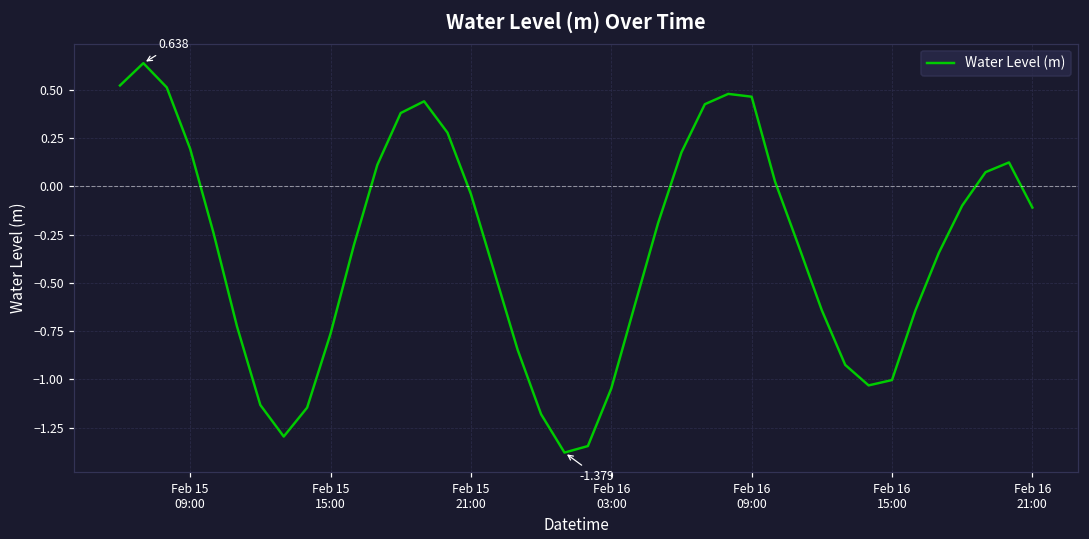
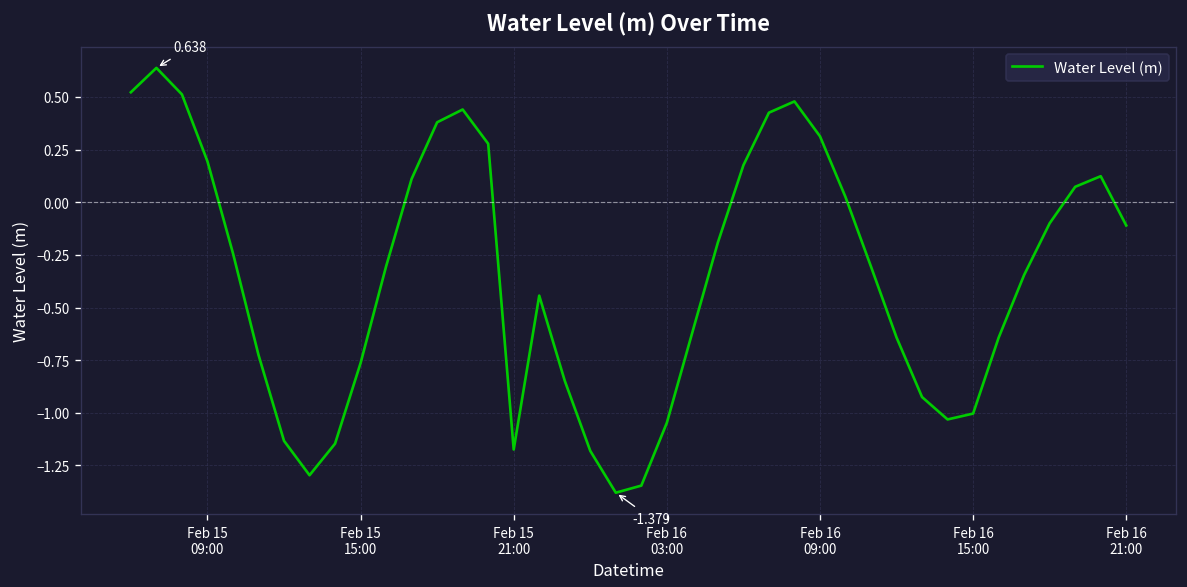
Feb 15 21:00: -0.04 -> -1.17
Feb 16 09:00: 0.46 -> 0.31
